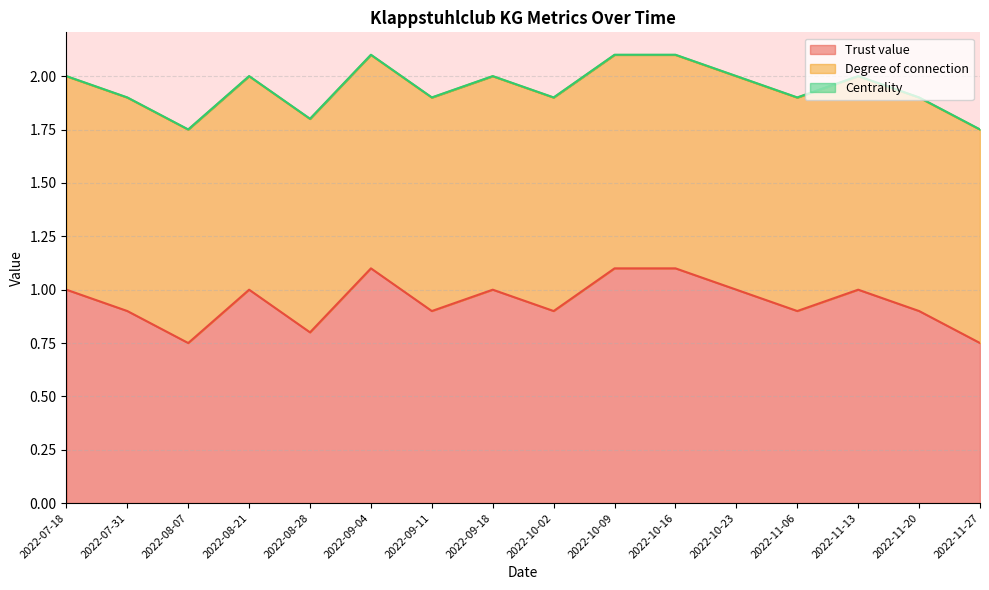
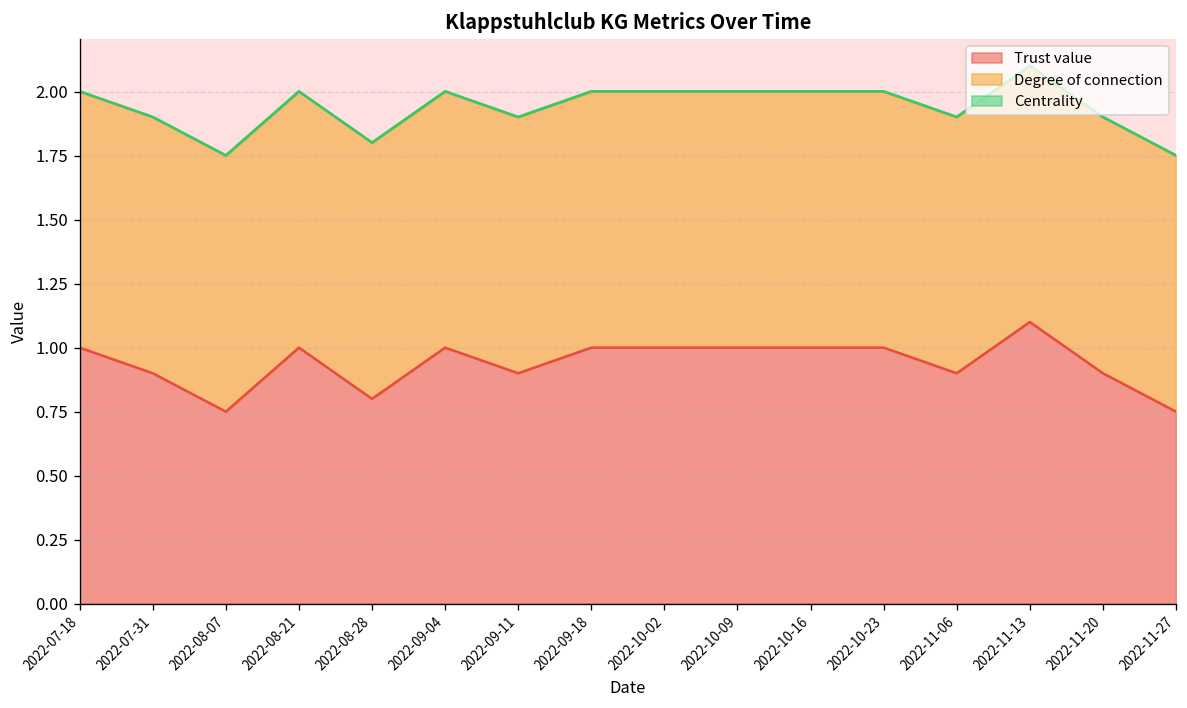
Trust value, 2022-09-04: 1.1 -> 1.0
Trust value, 2022-10-02: 0.9 -> 1.0
Trust value, 2022-10-09: 1.1 -> 1.0
Trust value, 2022-10-16: 1.1 -> 1.0
Trust value, 2022-11-13: 1.0 -> 1.1
